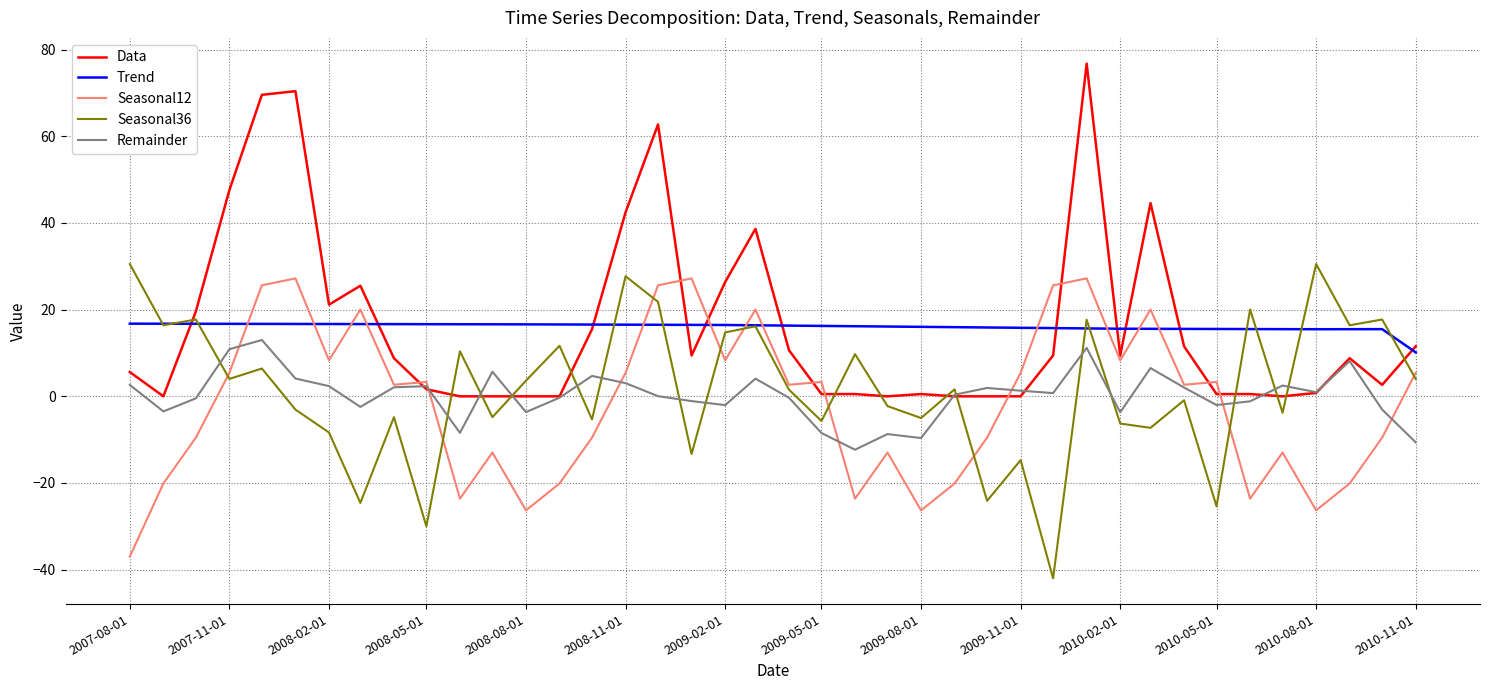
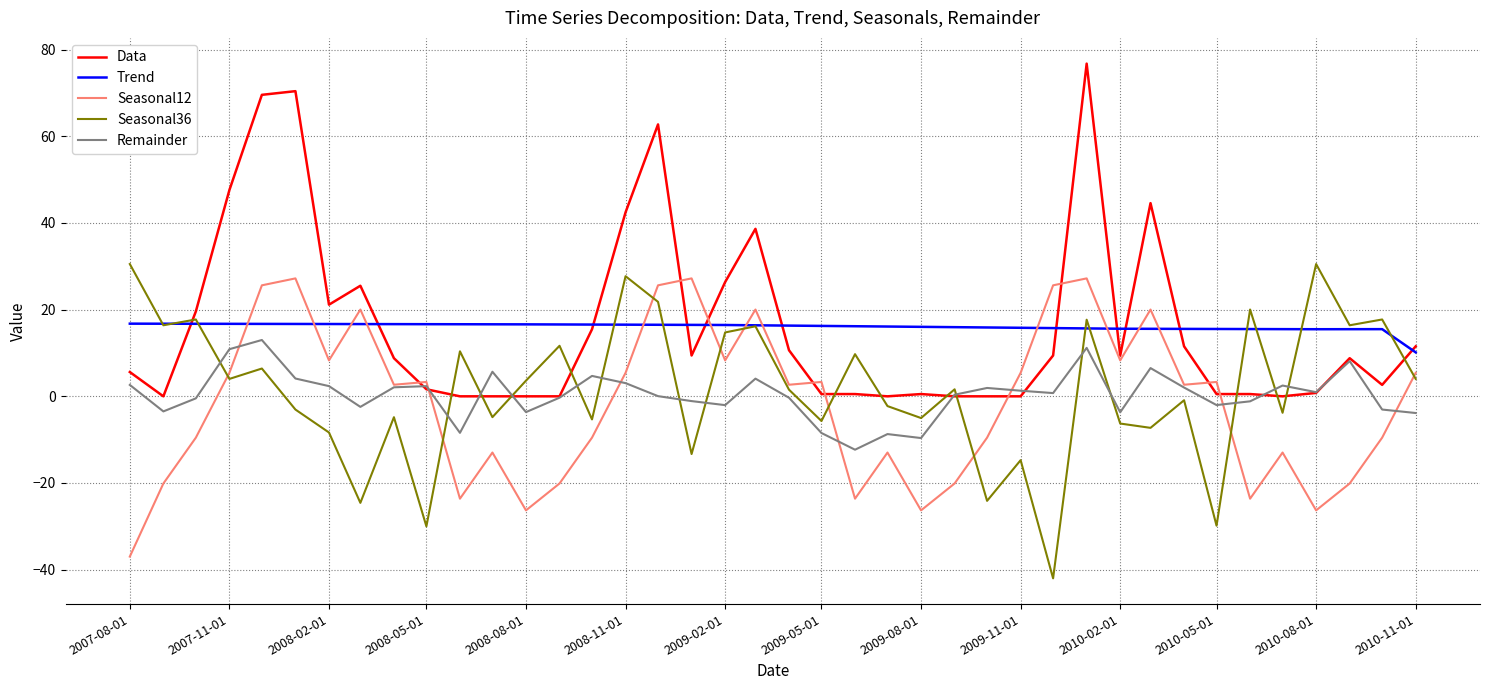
Seasonal36, 2010-05-01: -25 -> -30
Remainder, 2010-11-01: -11 -> -4
